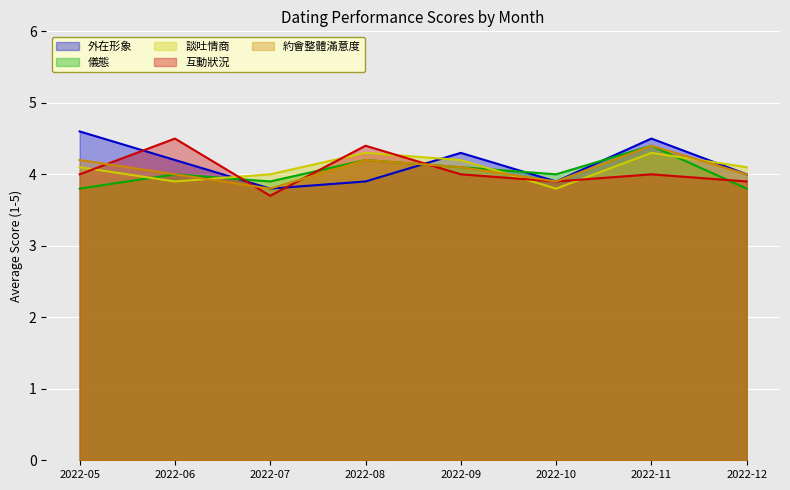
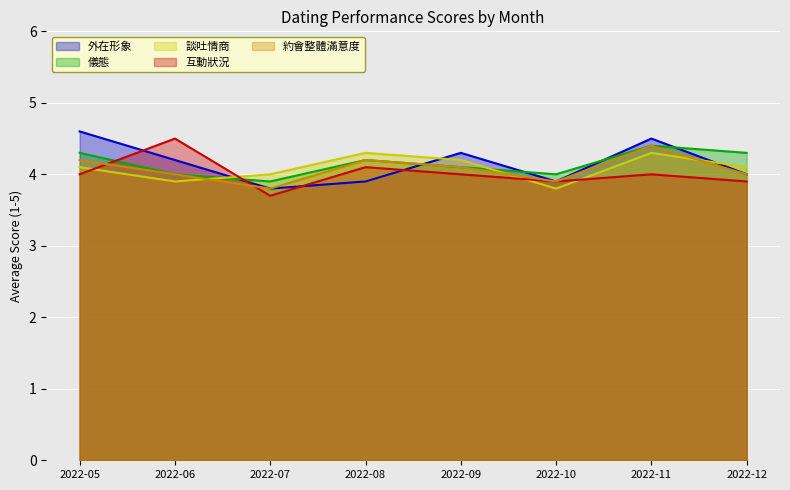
儀態, 2022-05: 3.8 -> 4.3
互動狀況, 2022-08: 4.4 -> 4.1
儀態, 2022-12: 3.8 -> 4.3
